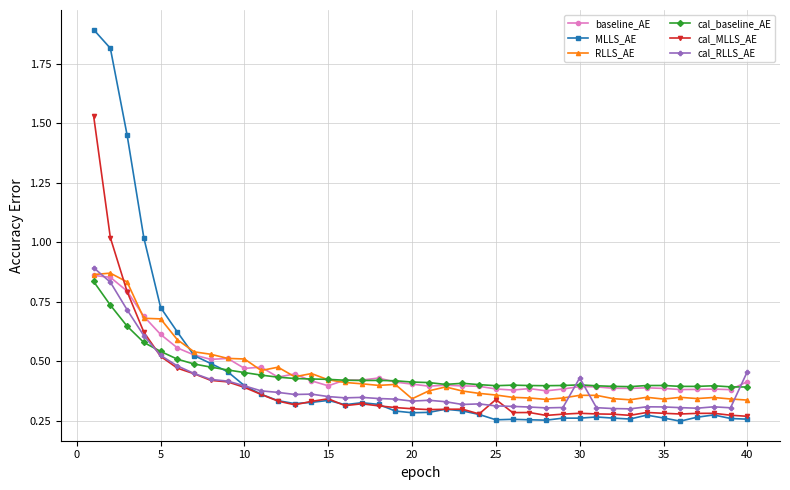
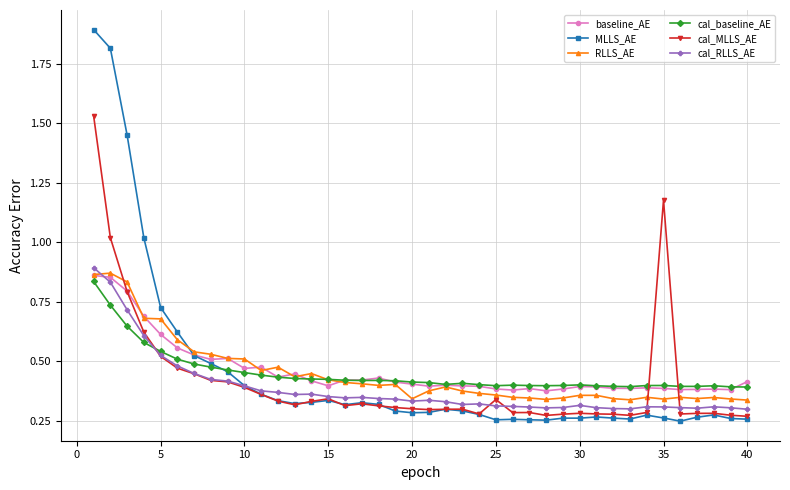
cal_RLLS_AE, 30: 0.43 -> 0.32
cal_MLLS_AE, 35: 0.28 -> 1.18
cal_RLLS_AE, 40: 0.46 -> 0.30
